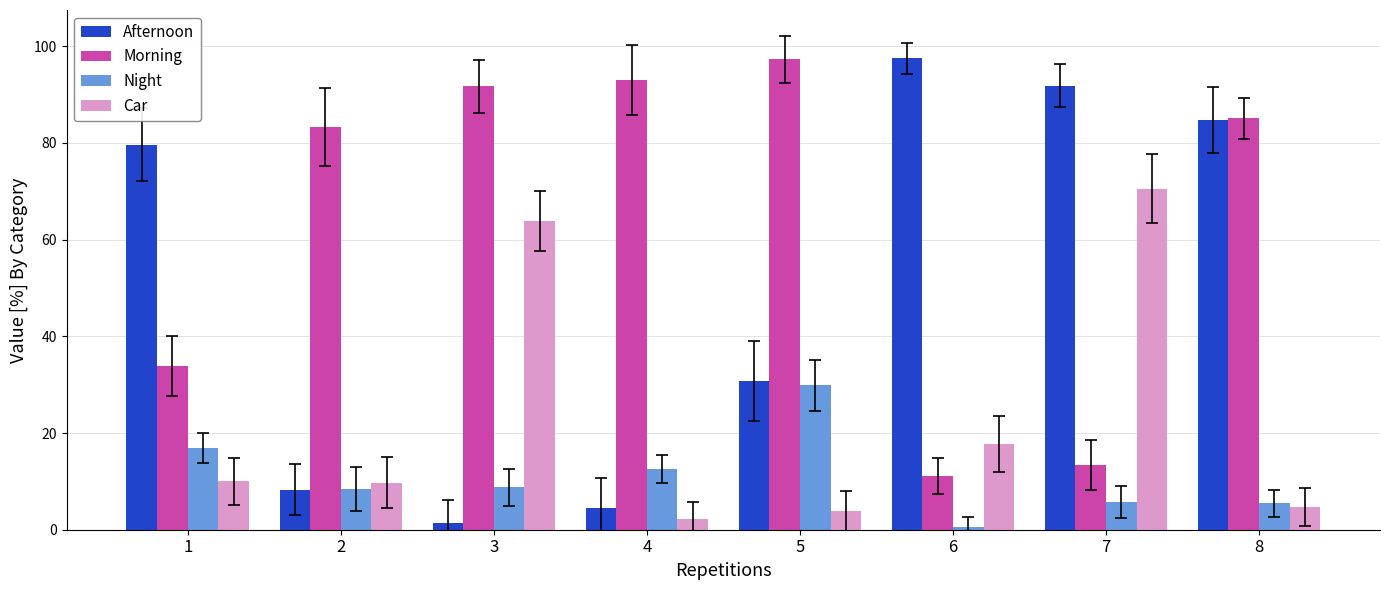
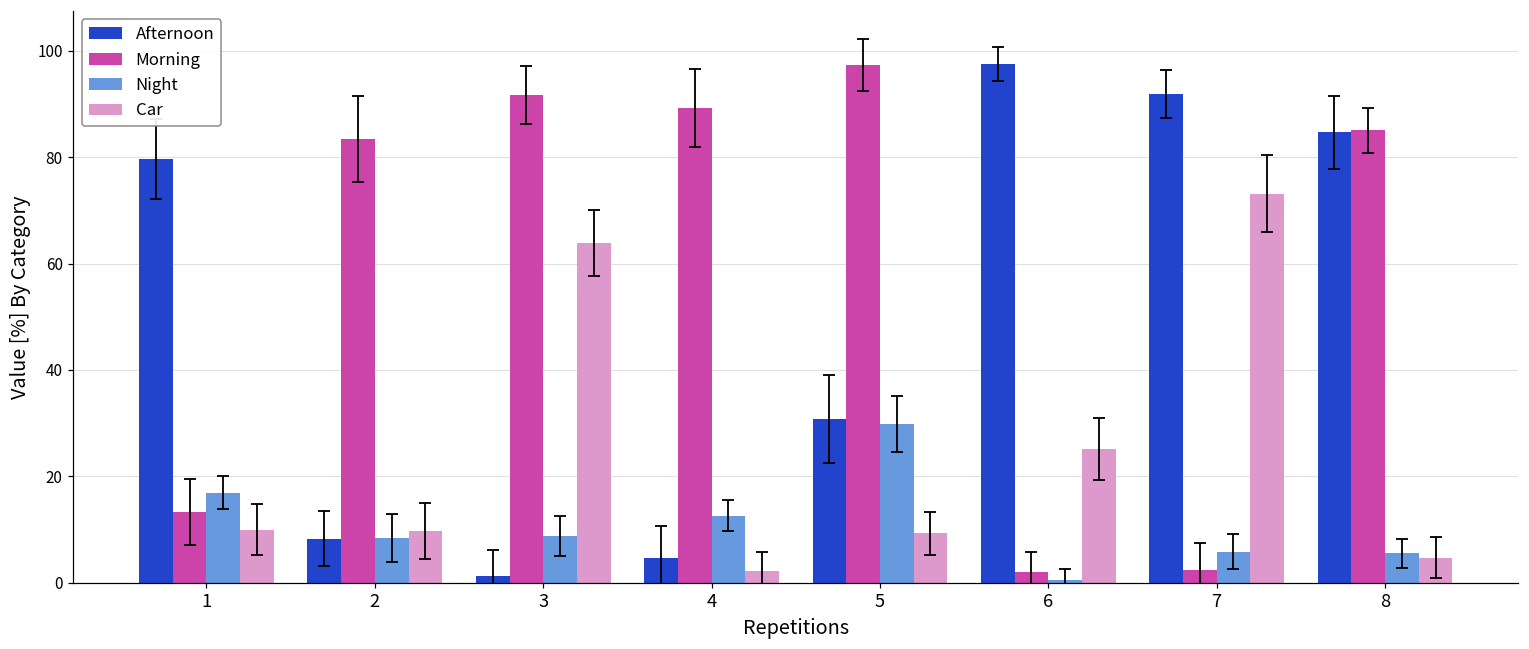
Morning, 1: 34 -> 13
Morning, 4: 93 -> 89
Car, 5: 4 -> 9
Morning, 6: 11 -> 2
Car, 6: 18 -> 25
Morning, 7: 13 -> 2
Car, 7: 71 -> 73
